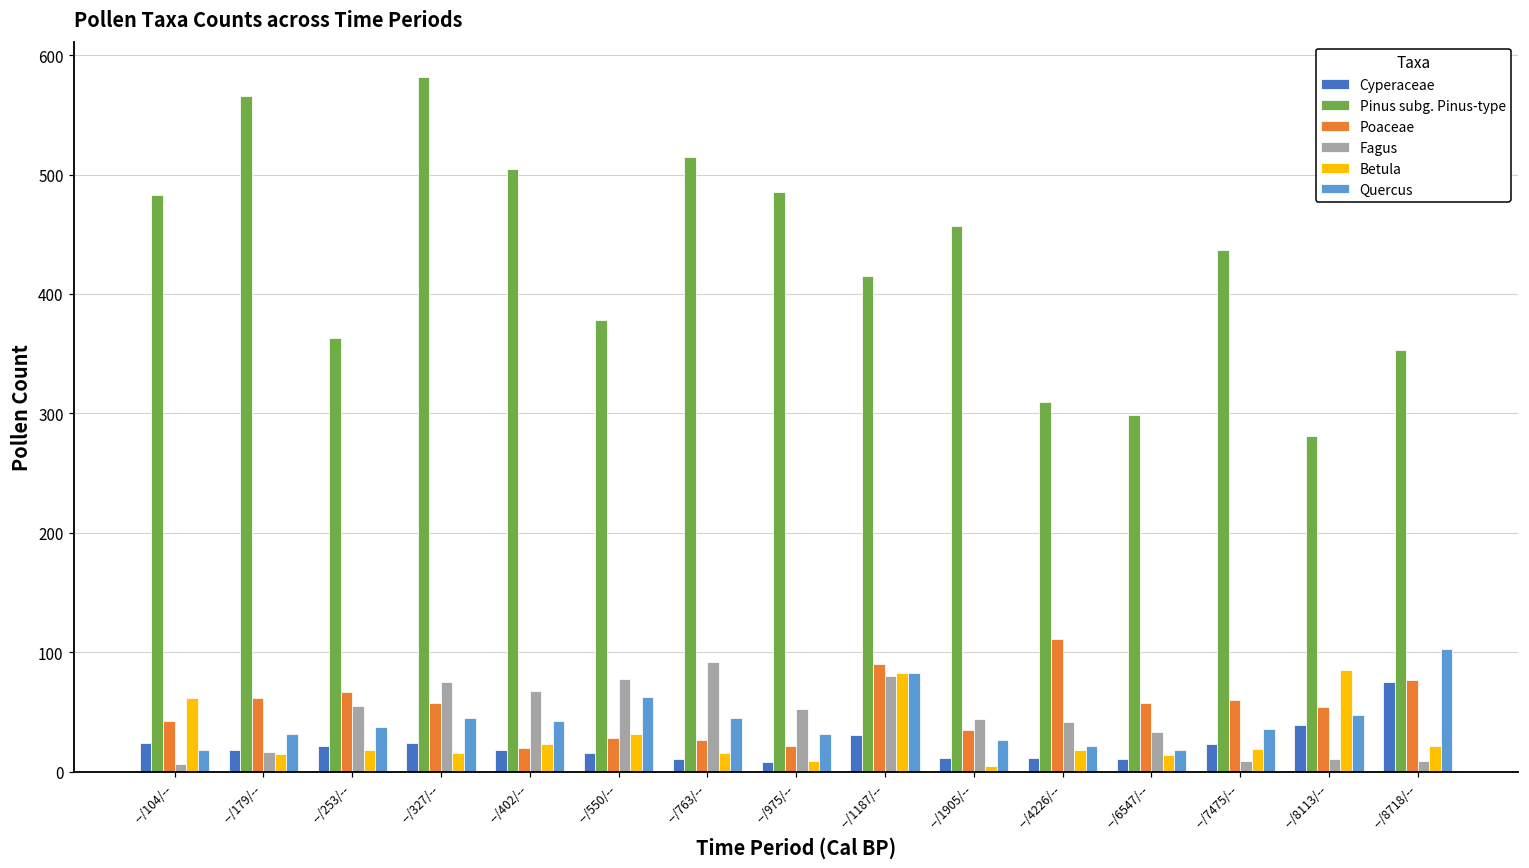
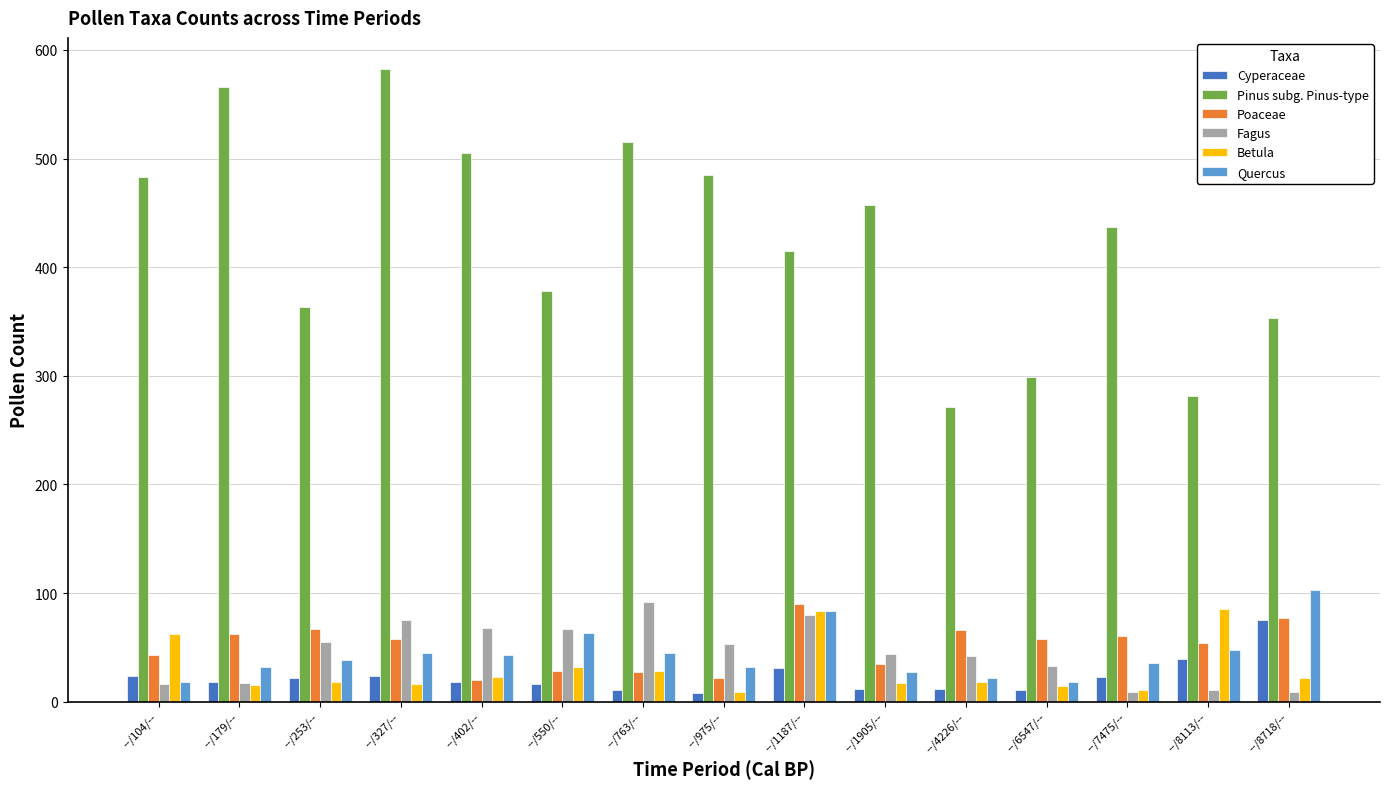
Fagus, --/104/--: 7 -> 16
Fagus, --/550/--: 78 -> 67
Betula, --/763/--: 16 -> 28
Betula, --/1905/--: 5 -> 17
Pinus subg. Pinus-type, --/4226/--: 310 -> 271
Poaceae, --/4226/--: 111 -> 66
Betula, --/7475/--: 19 -> 11
